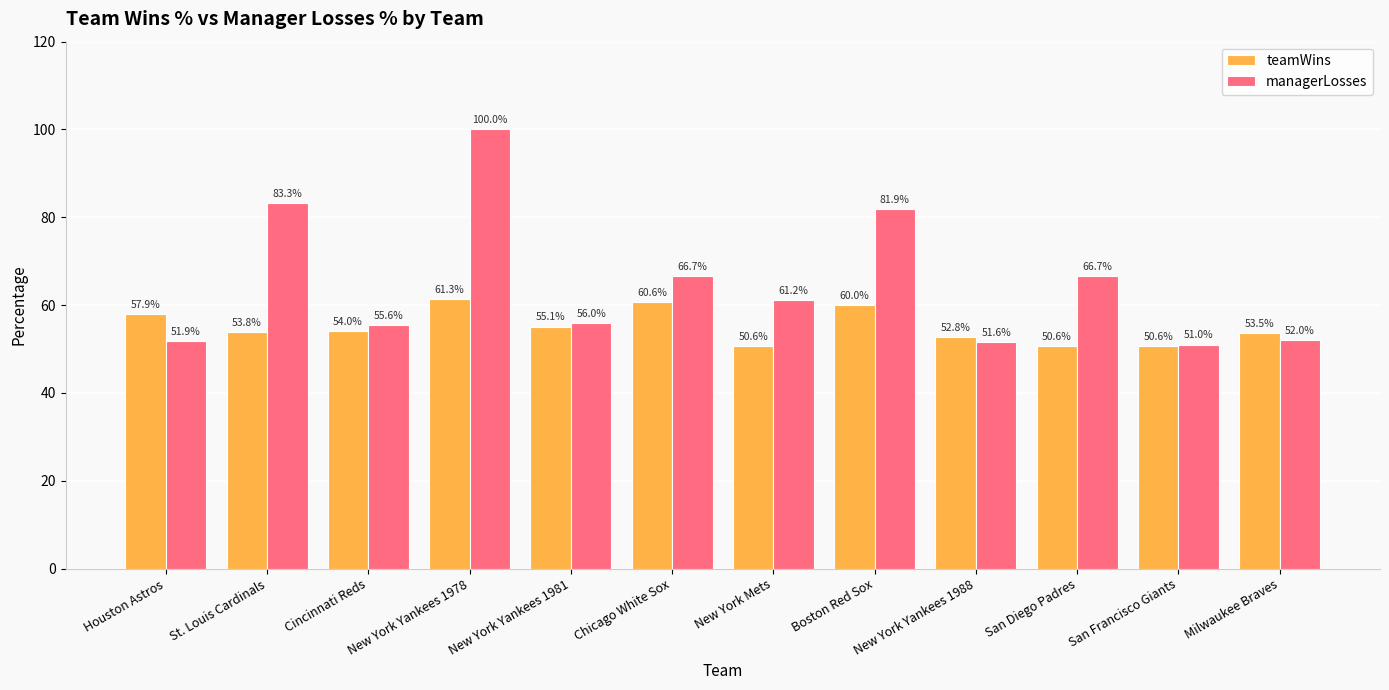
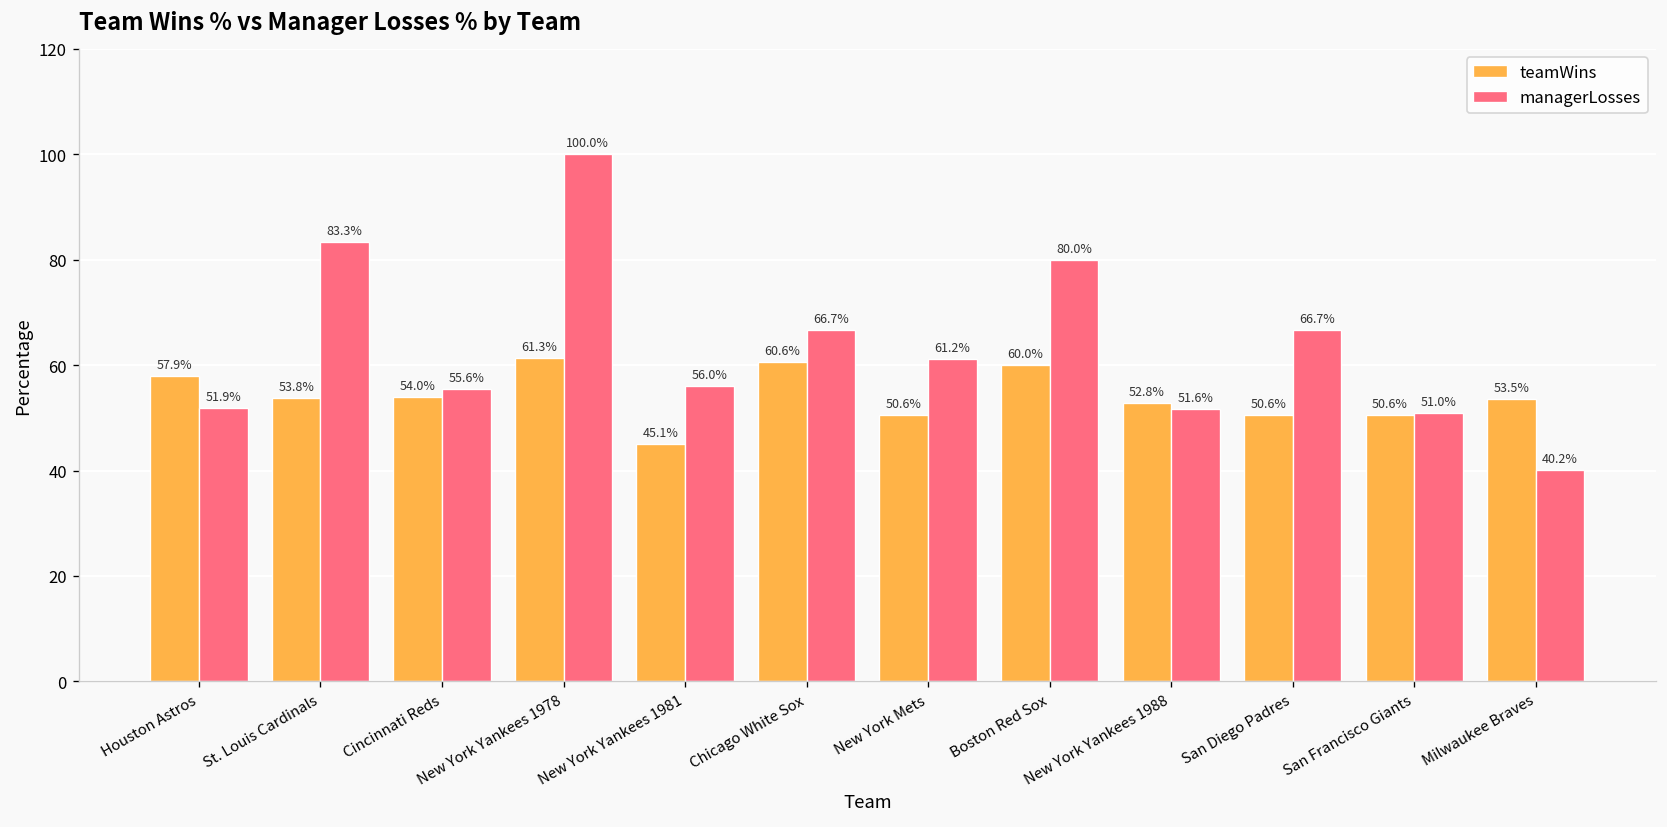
teamWins, New York Yankees 1981: 55.1% -> 45.1%
managerLosses, Boston Red Sox: 81.9% -> 80.0%
managerLosses, Milwaukee Braves: 52.0% -> 40.2%
